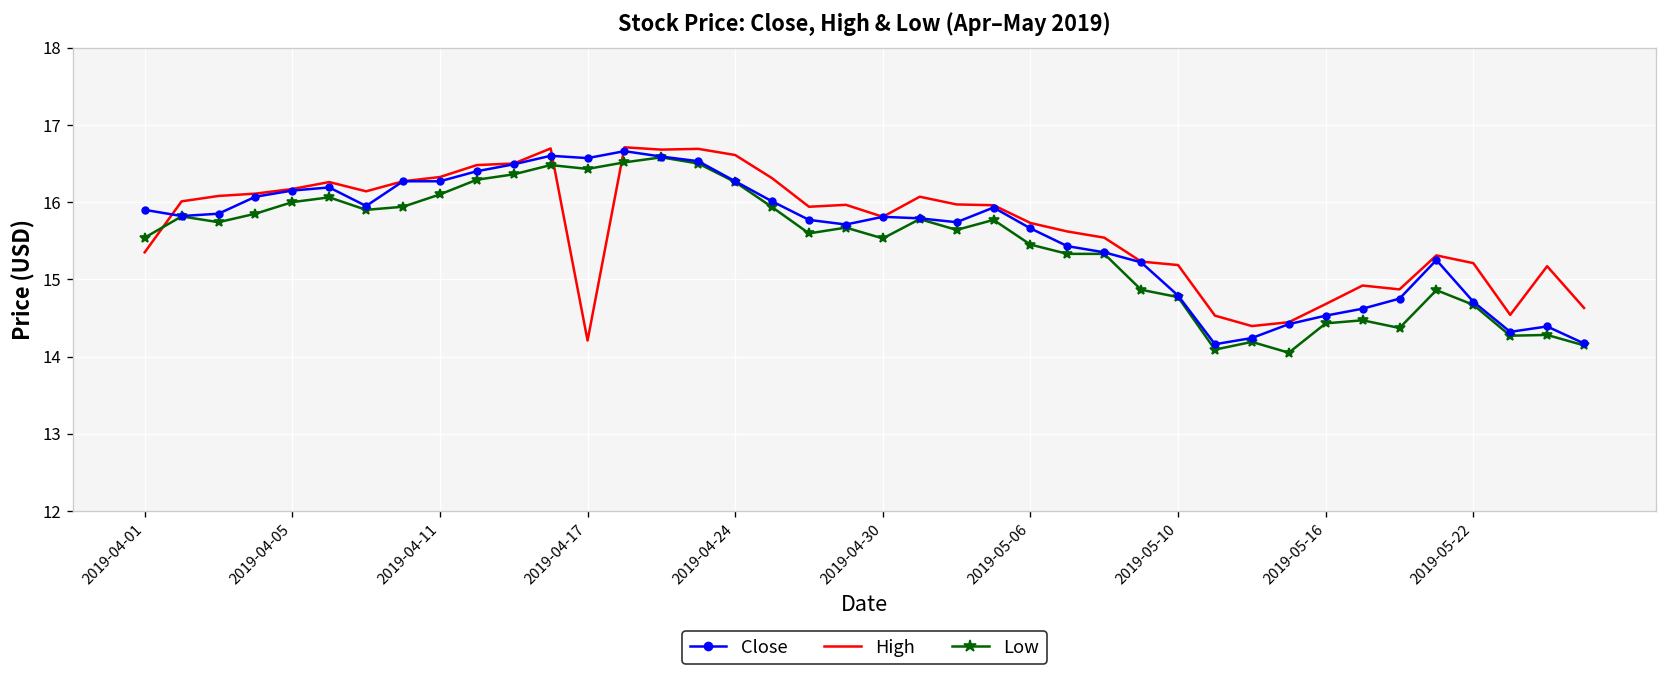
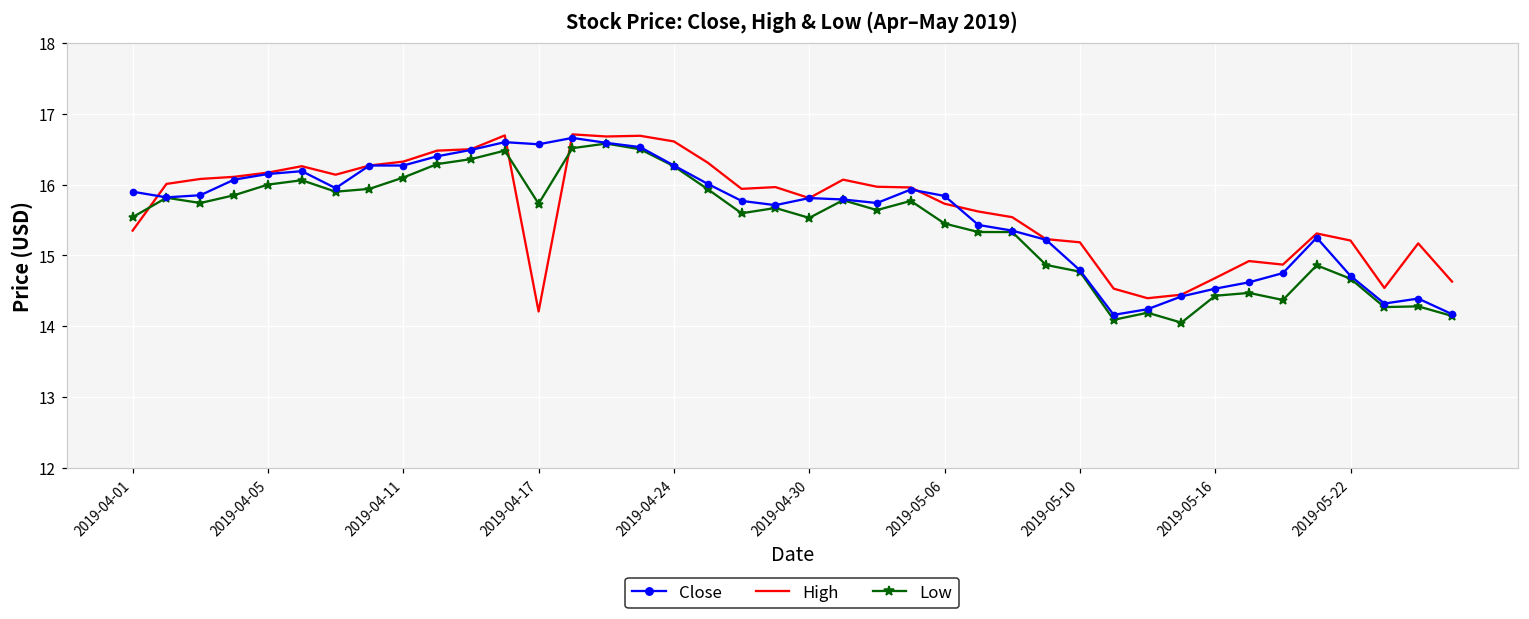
Low, 2019-04-17: 16.4 -> 15.7
Close, 2019-05-06: 15.7 -> 15.8
